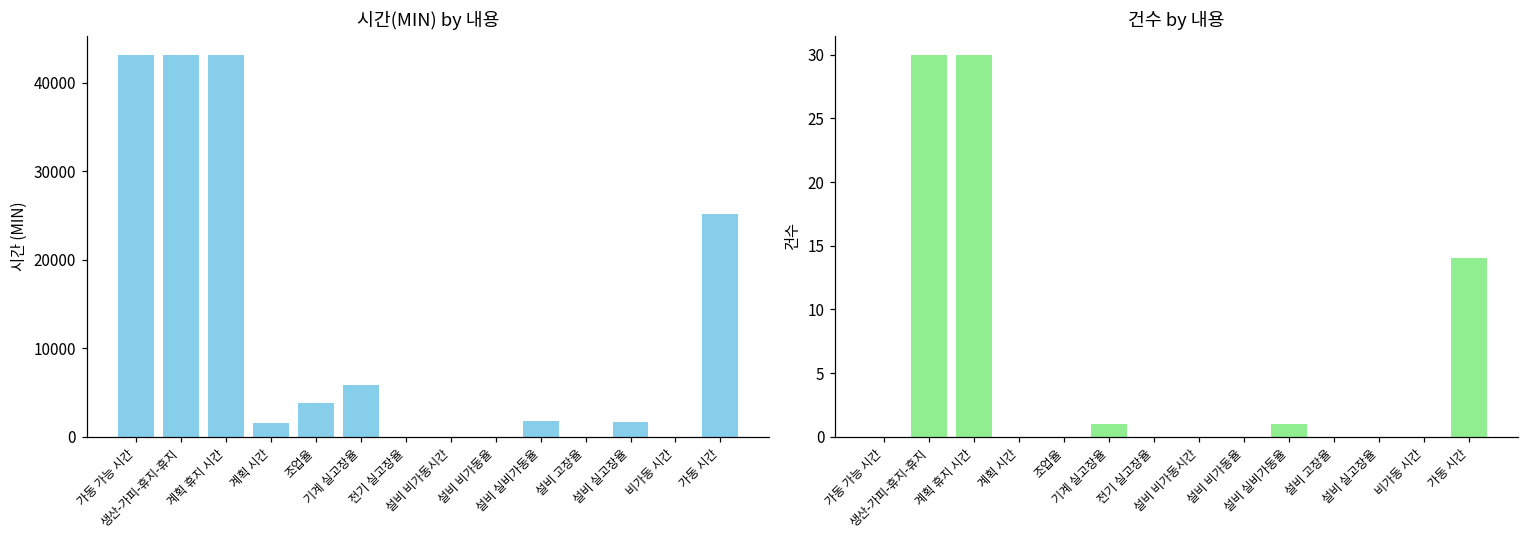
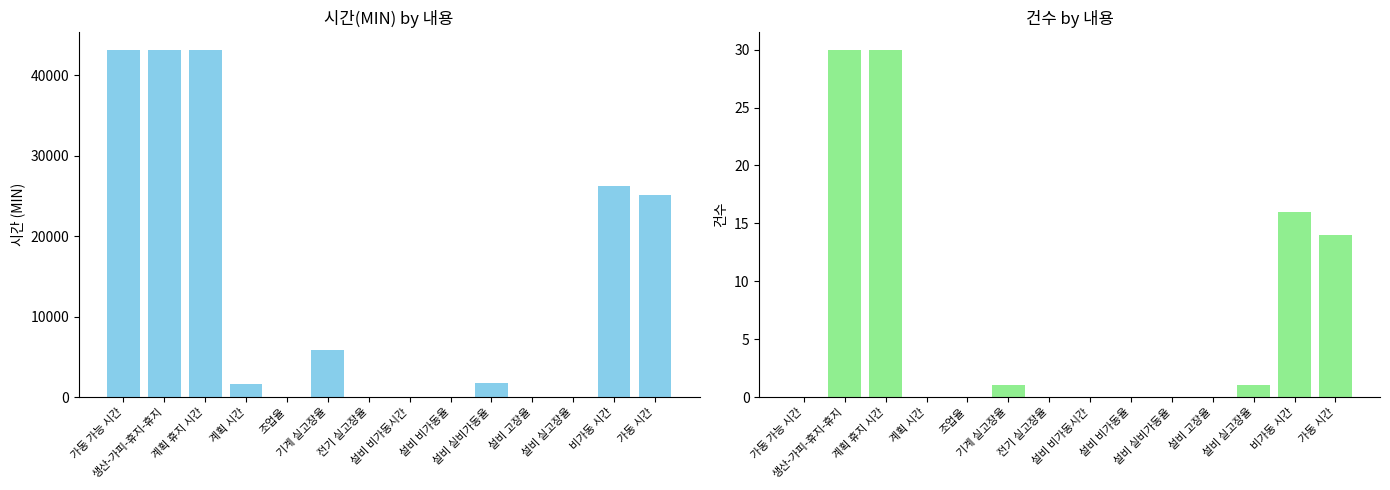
시간(MIN) by 내용, 조업율: 4000 -> 0
시간(MIN) by 내용, 설비 실고장율: 2000 -> 0
시간(MIN) by 내용, 비가동 시간: 0 -> 26000
건수 by 내용, 설비 실비가동율: 1 -> 0
건수 by 내용, 설비 실고장율: 0 -> 1
건수 by 내용, 비가동 시간: 0 -> 16
